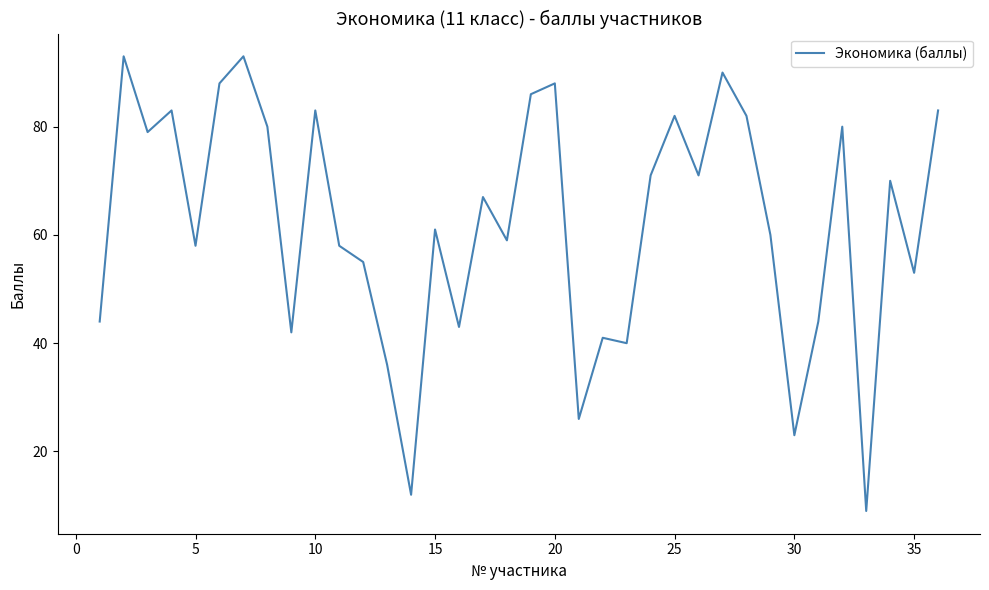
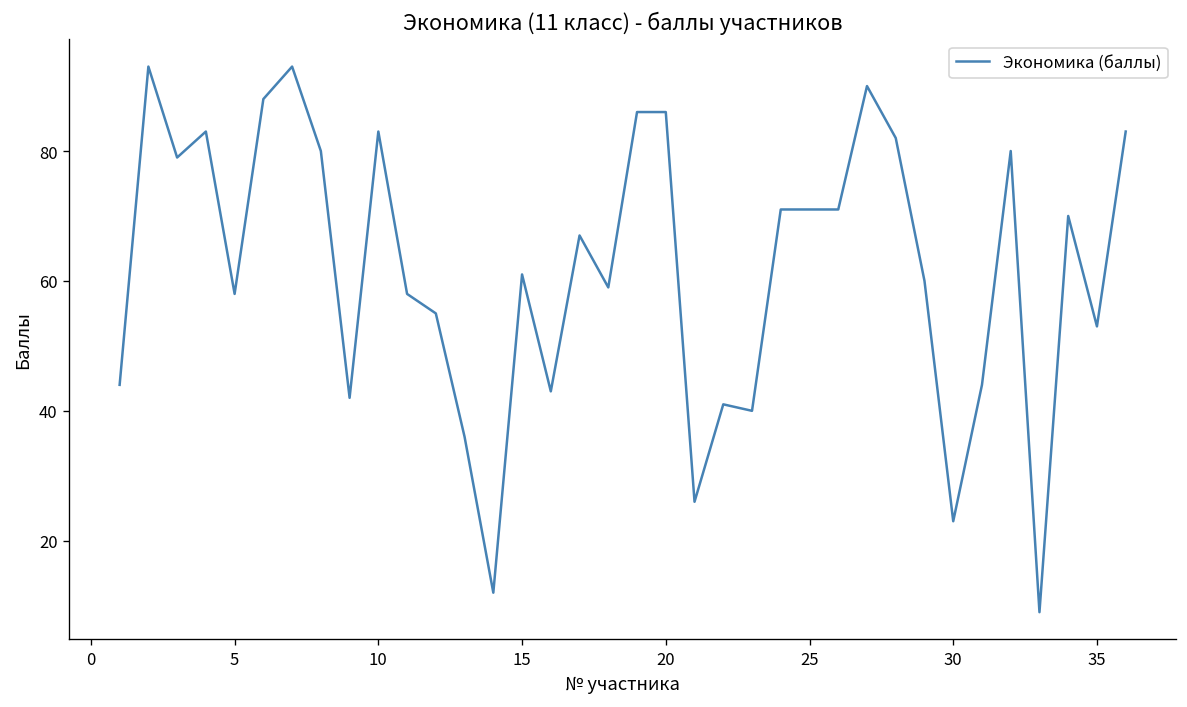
20: 88 -> 86
25: 82 -> 71
